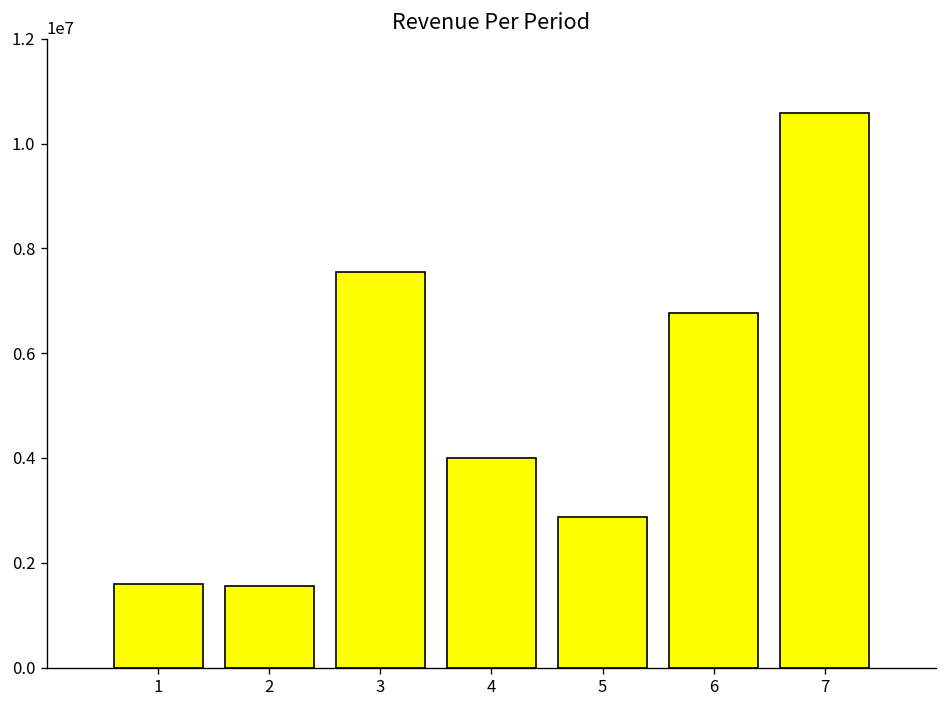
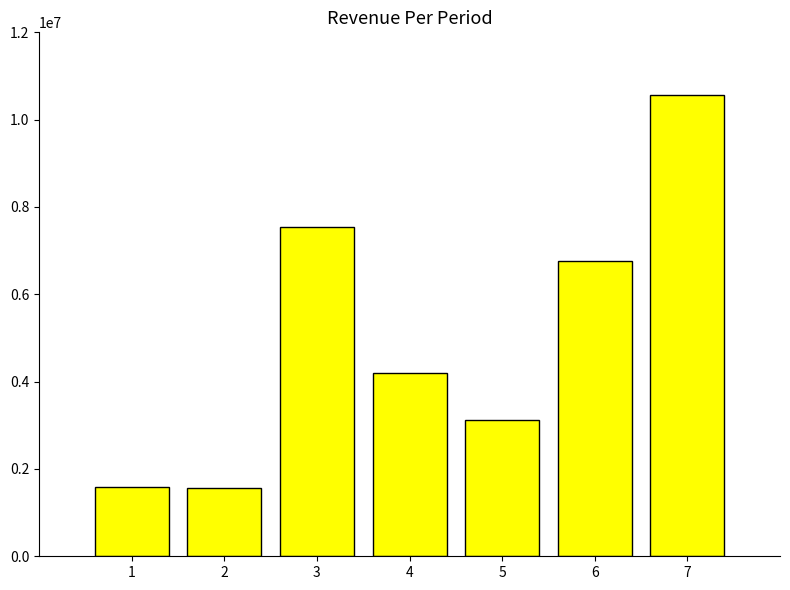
4: 4000000 -> 4200000
5: 2900000 -> 3100000
